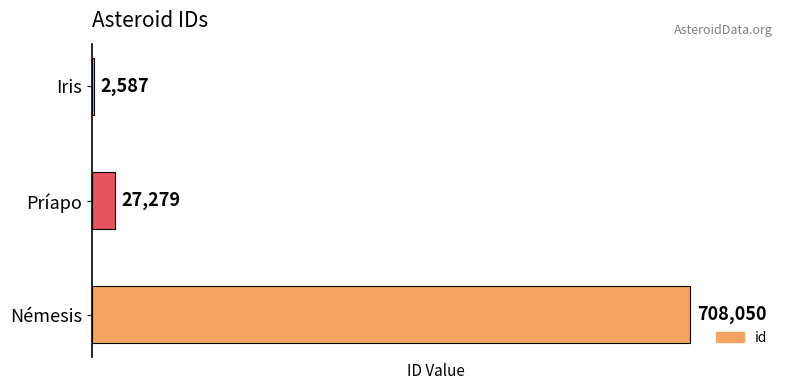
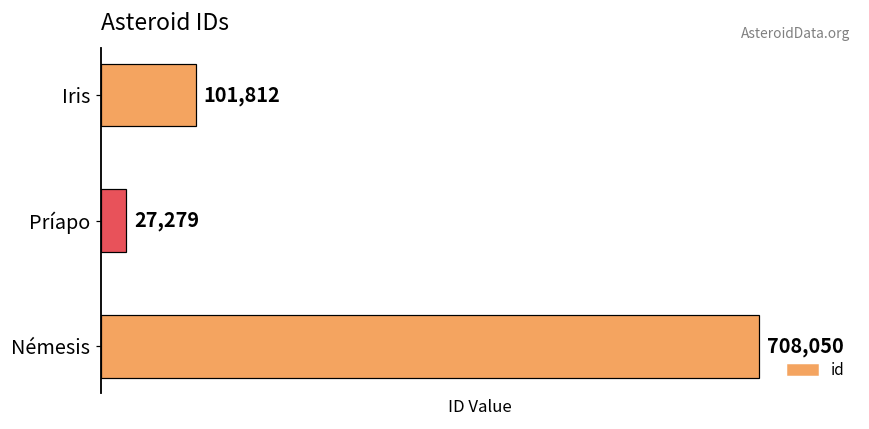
Iris: 2,587 -> 101,812
